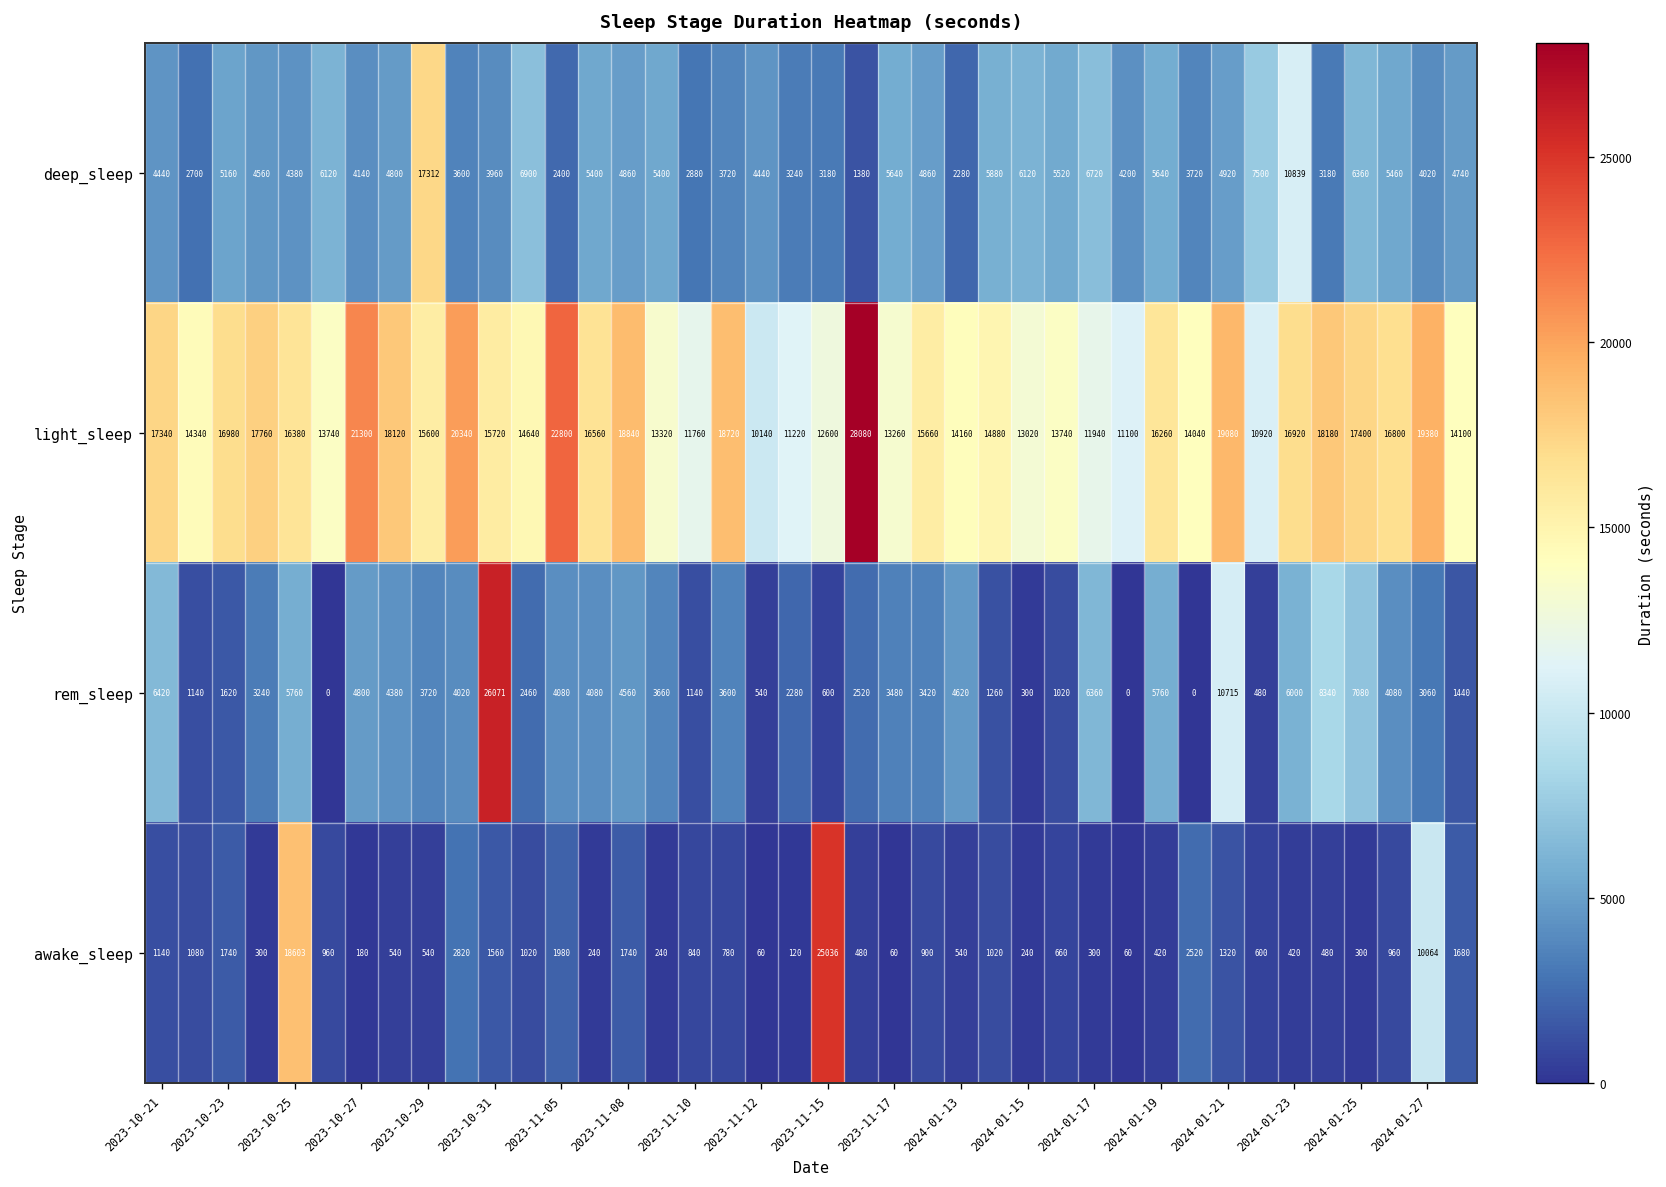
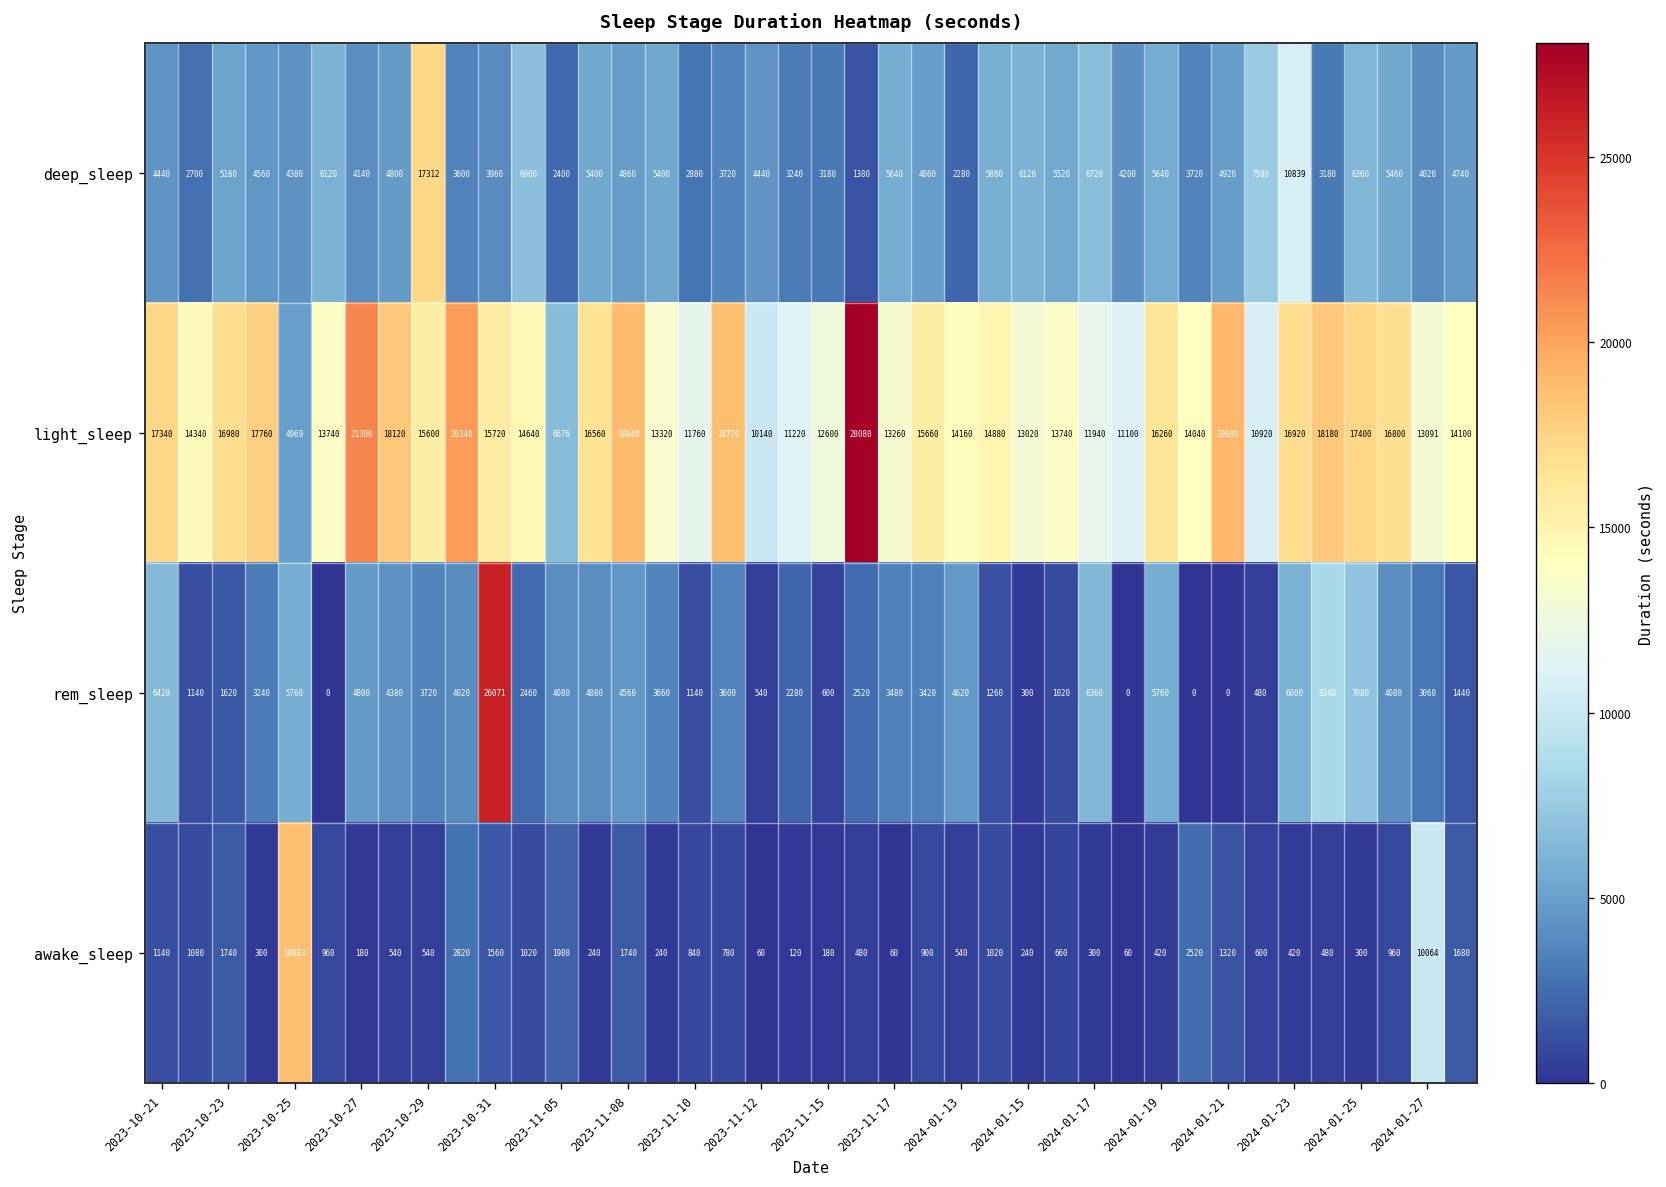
light_sleep, 2023-10-25: 16380 -> 4969
light_sleep, 2023-11-05: 22800 -> 6676
light_sleep, 2024-01-27: 19380 -> 13091
rem_sleep, 2024-01-21: 10715 -> 0
awake_sleep, 2023-11-15: 25036 -> 180
